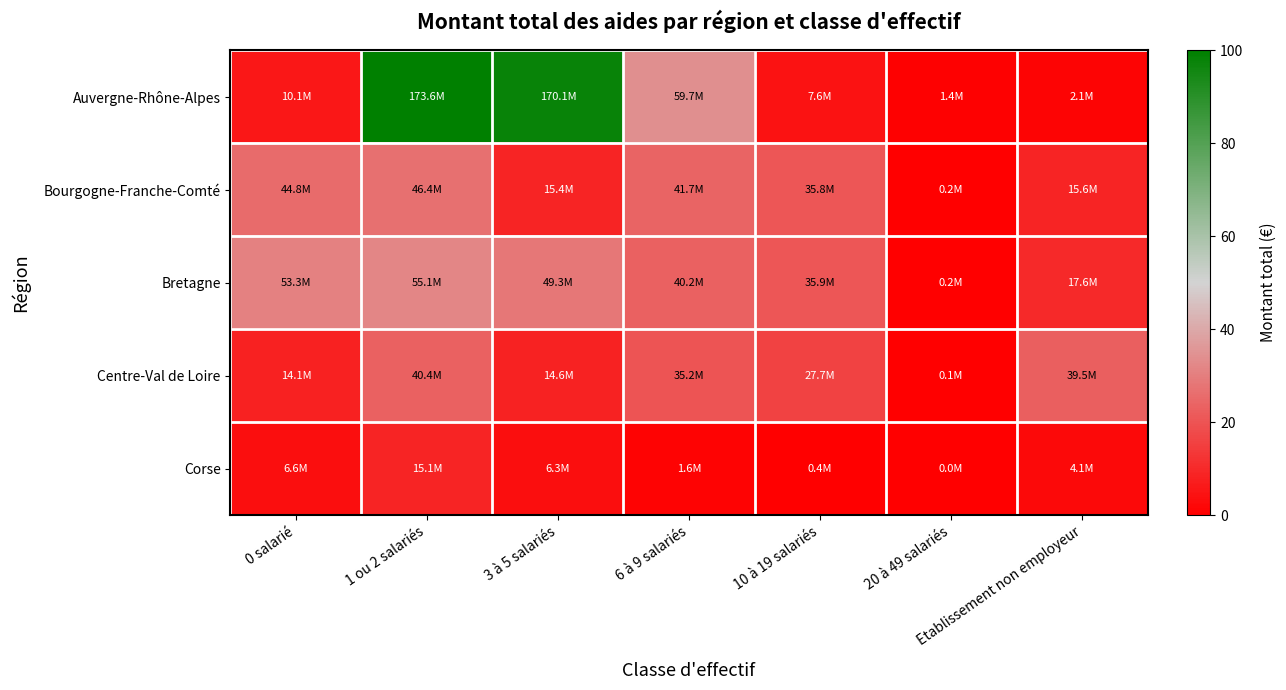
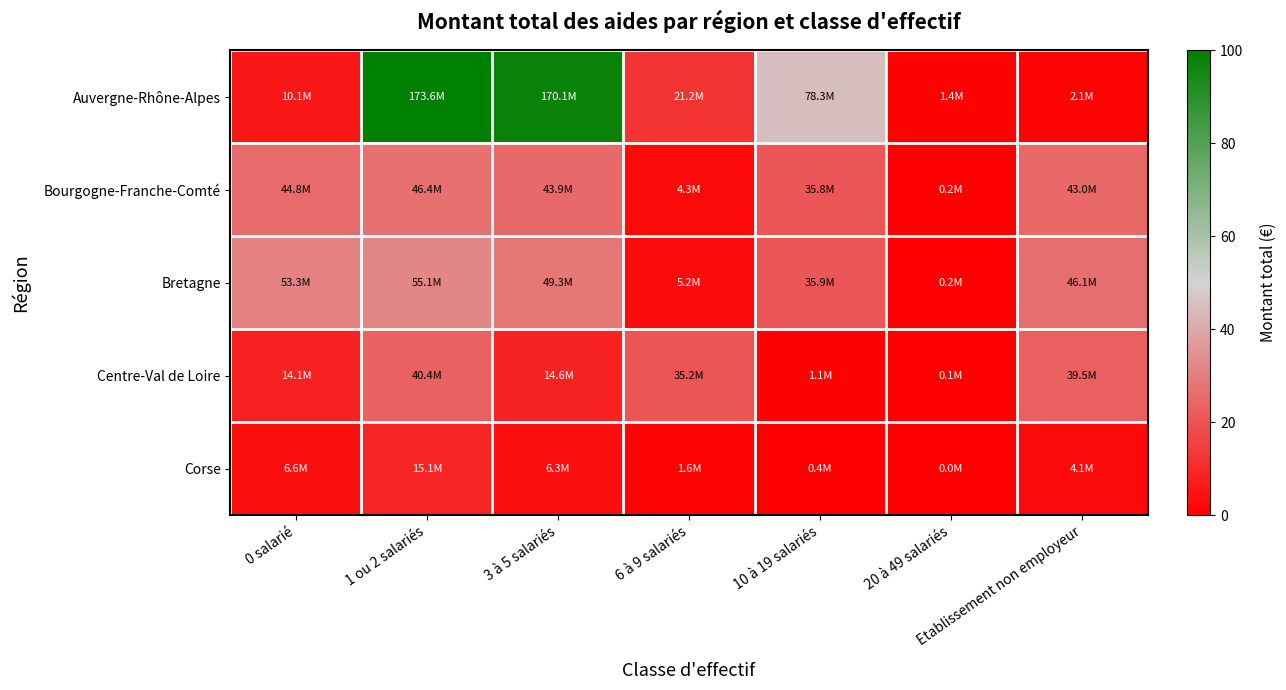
Auvergne-Rhône-Alpes, 6 à 9 salariés: 59.7M -> 21.2M
Auvergne-Rhône-Alpes, 10 à 19 salariés: 7.6M -> 78.3M
Bourgogne-Franche-Comté, 3 à 5 salariés: 15.4M -> 43.9M
Bourgogne-Franche-Comté, 6 à 9 salariés: 41.7M -> 4.3M
Bourgogne-Franche-Comté, Etablissement non employeur: 15.6M -> 43.0M
Bretagne, 6 à 9 salariés: 40.2M -> 5.2M
Bretagne, Etablissement non employeur: 17.6M -> 46.1M
Centre-Val de Loire, 10 à 19 salariés: 27.7M -> 1.1M
